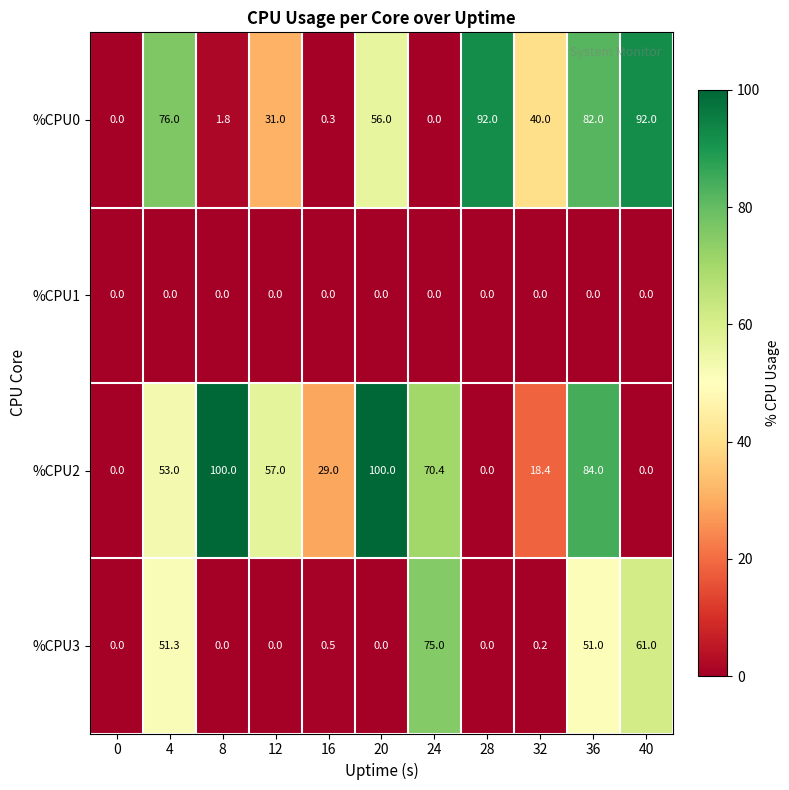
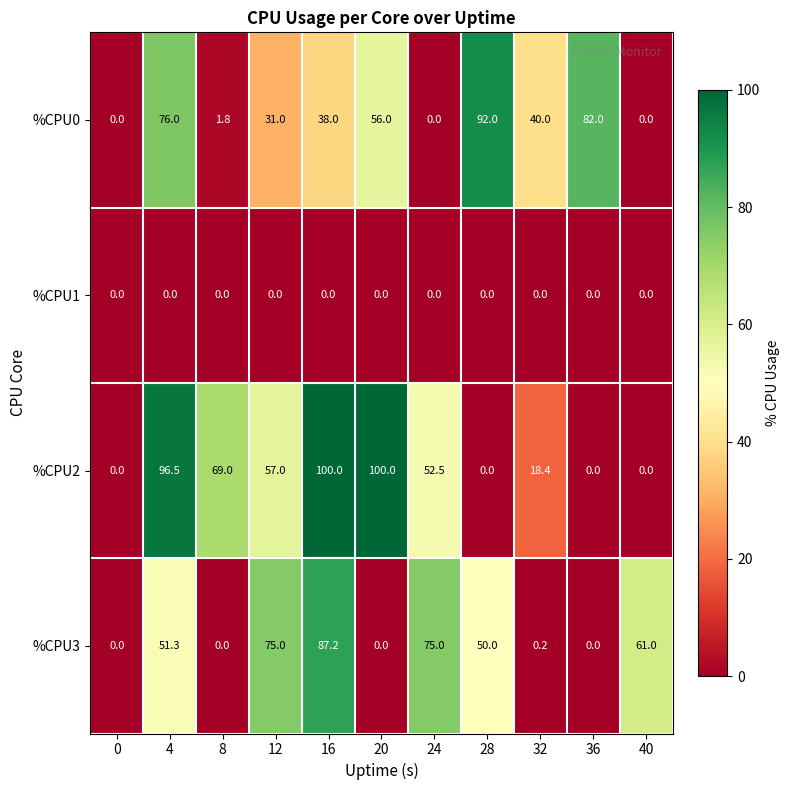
%CPU0, 16: 0.3 -> 38.0
%CPU0, 40: 92.0 -> 0.0
%CPU2, 4: 53.0 -> 96.5
%CPU2, 8: 100.0 -> 69.0
%CPU2, 16: 29.0 -> 100.0
%CPU2, 24: 70.4 -> 52.5
%CPU2, 36: 84.0 -> 0.0
%CPU3, 12: 0.0 -> 75.0
%CPU3, 16: 0.5 -> 87.2
%CPU3, 28: 0.0 -> 50.0
%CPU3, 36: 51.0 -> 0.0
